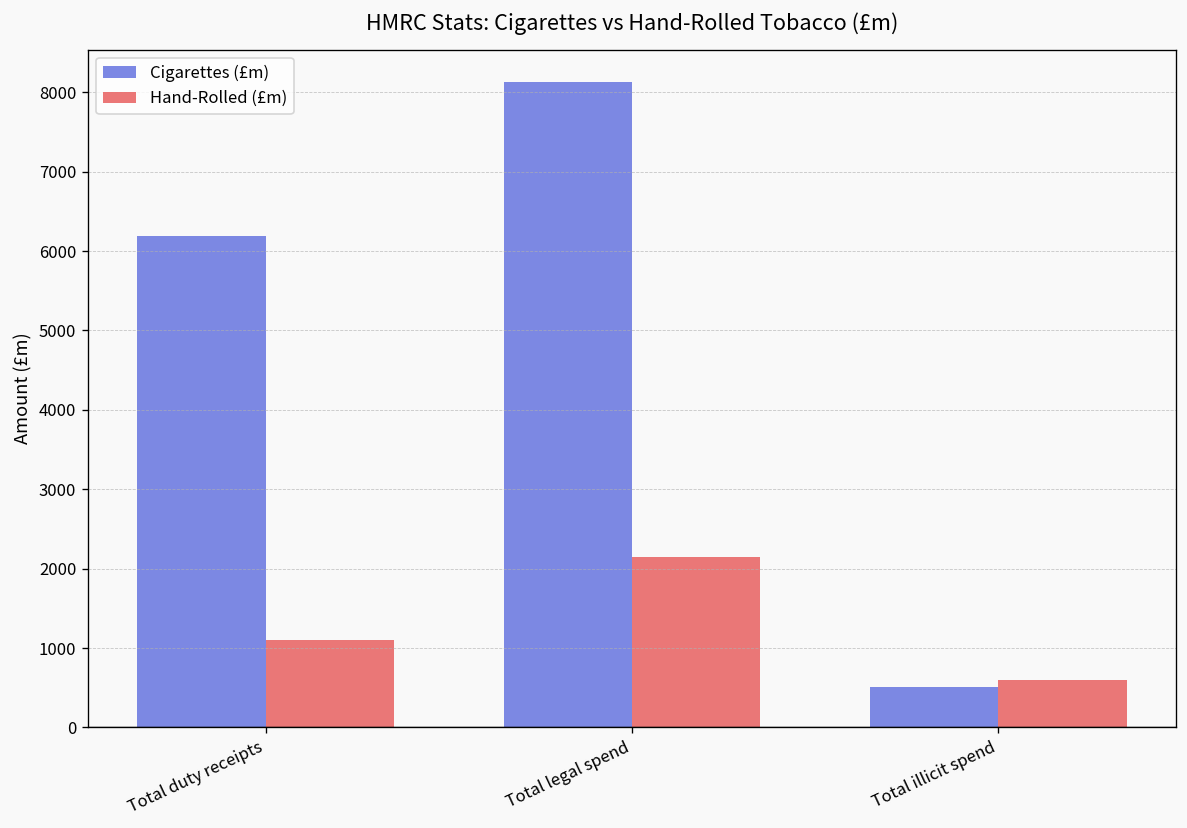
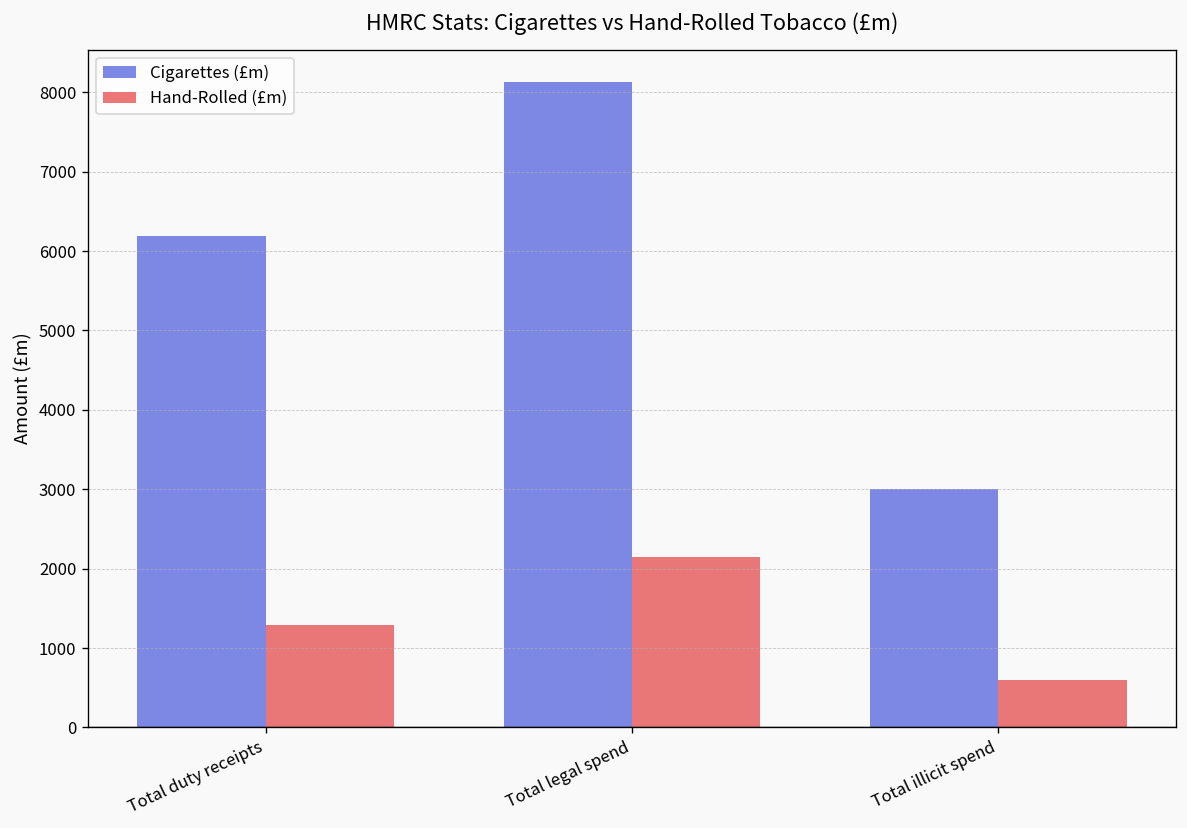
Hand-Rolled (£m), Total duty receipts: 1100 -> 1300
Cigarettes (£m), Total illicit spend: 500 -> 3000
